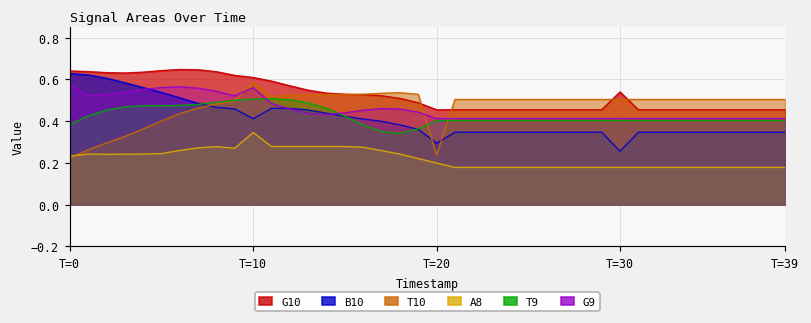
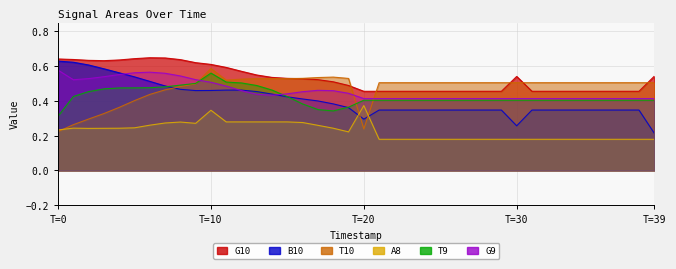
T9, T=0: 0.38 -> 0.31
B10, T=10: 0.41 -> 0.46
T9, T=10: 0.51 -> 0.56
G9, T=10: 0.56 -> 0.51
A8, T=20: 0.20 -> 0.37
G10, T=39: 0.45 -> 0.54
B10, T=39: 0.35 -> 0.21
